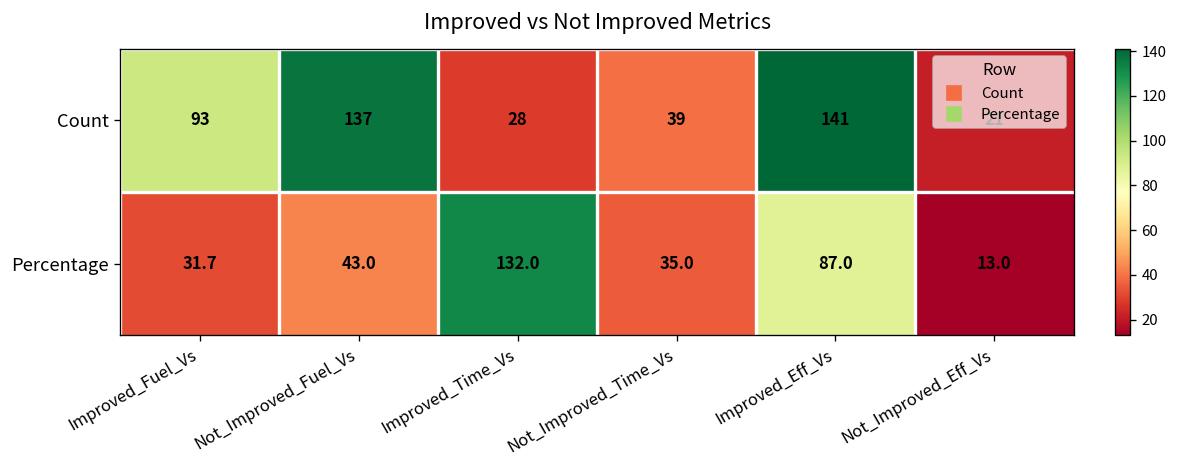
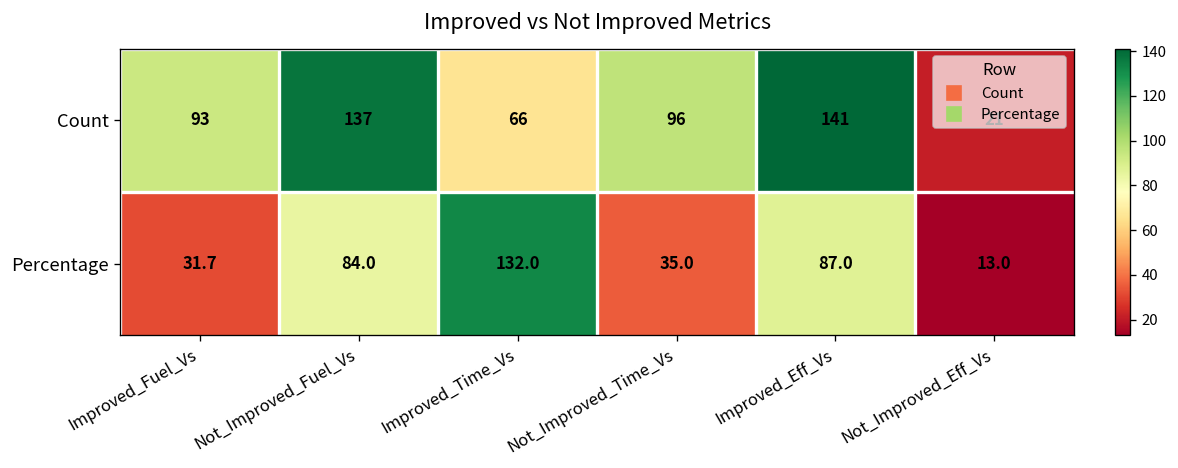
Count, Improved_Time_Vs: 28 -> 66
Count, Not_Improved_Time_Vs: 39 -> 96
Percentage, Not_Improved_Fuel_Vs: 43.0 -> 84.0
